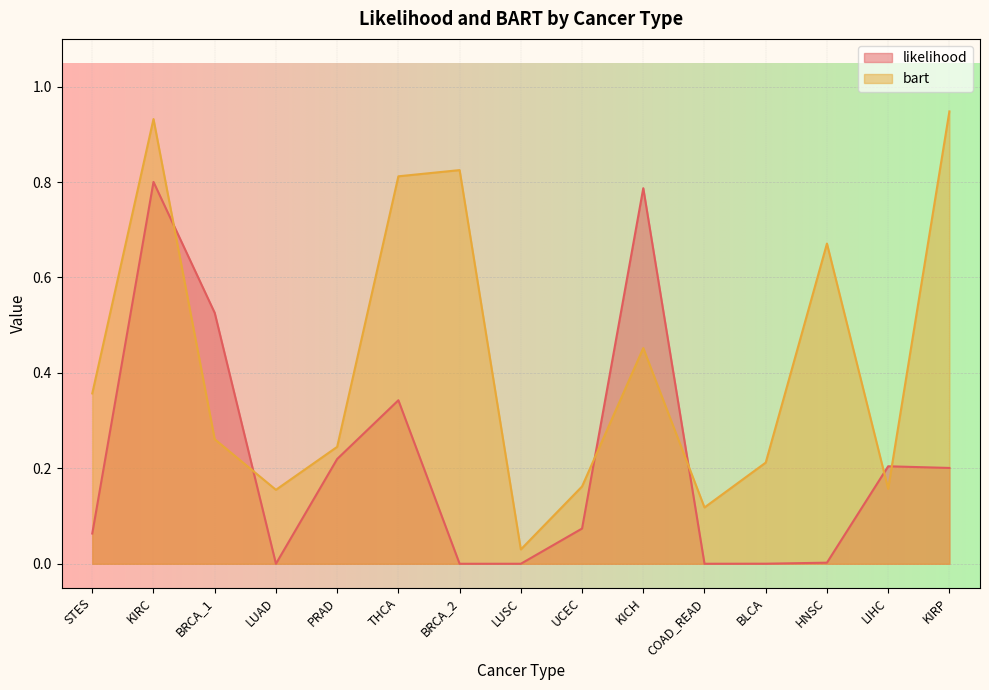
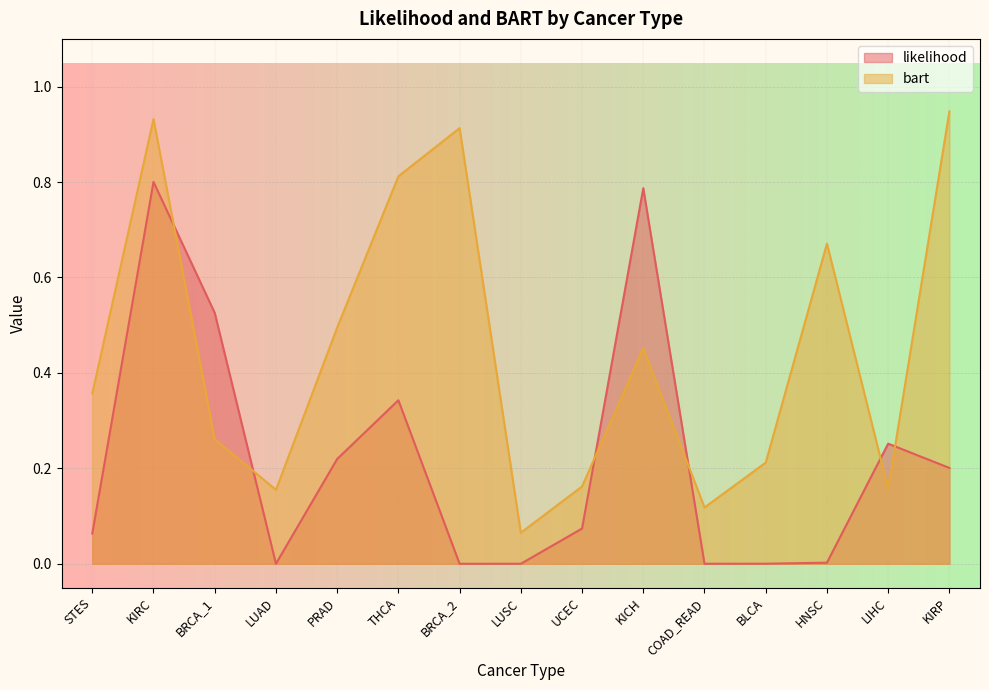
bart, PRAD: 0.25 -> 0.50
bart, BRCA_2: 0.83 -> 0.91
bart, LUSC: 0.03 -> 0.07
likelihood, LIHC: 0.20 -> 0.25
